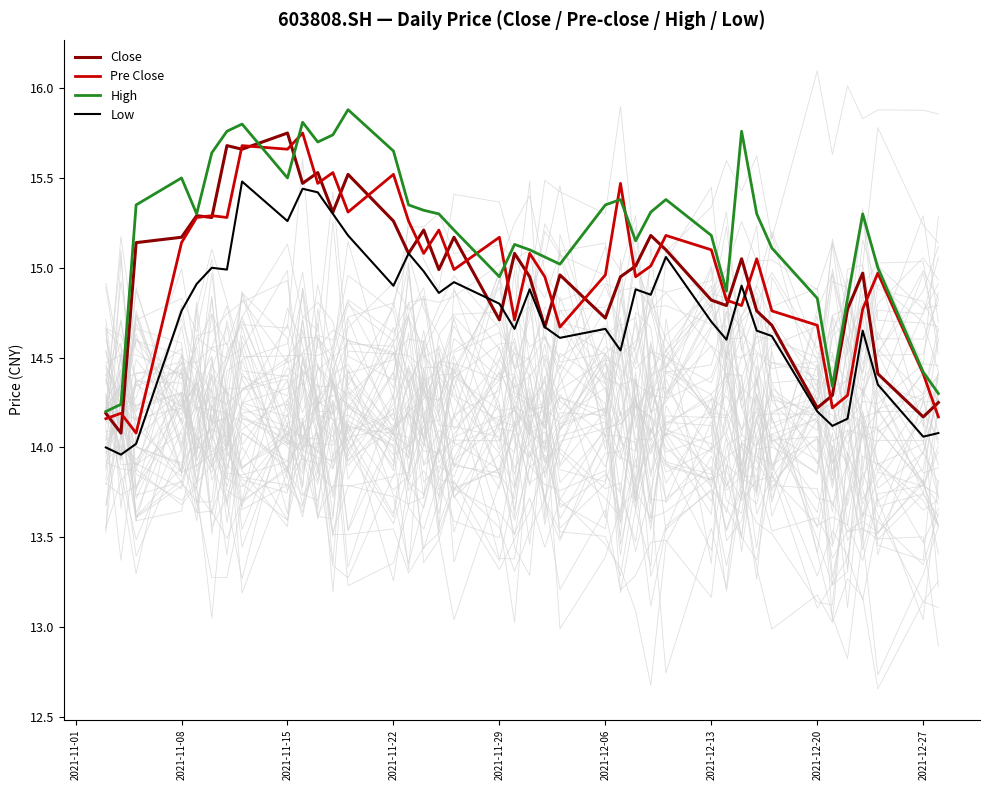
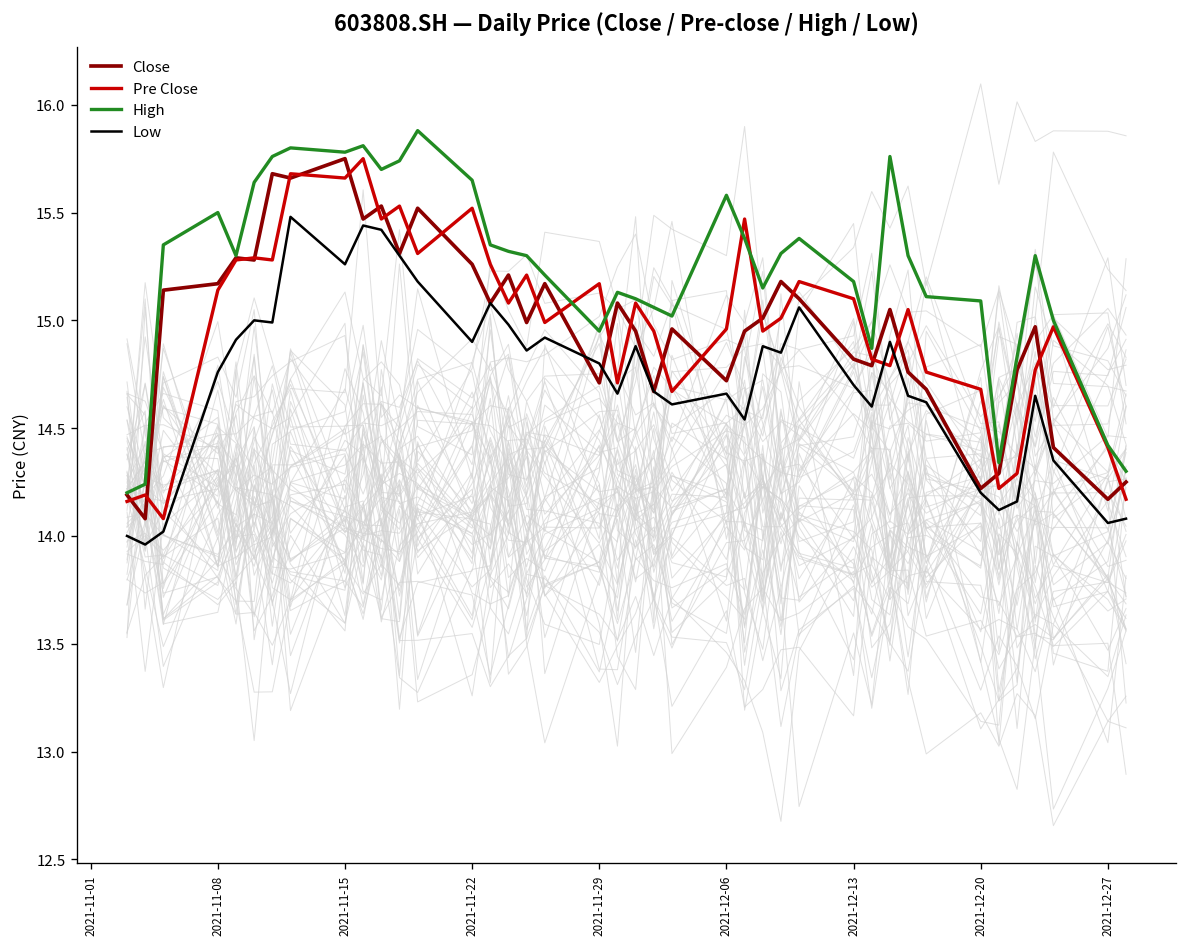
High, 2021-11-15: 15.50 -> 15.78
High, 2021-12-06: 15.35 -> 15.58
High, 2021-12-20: 14.83 -> 15.09
